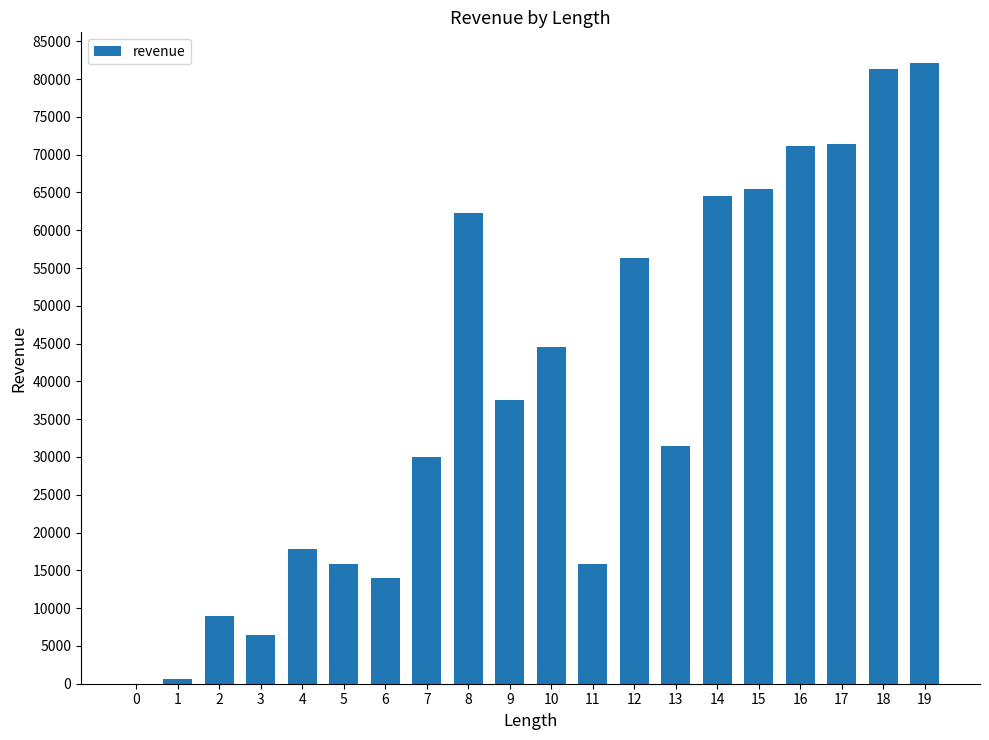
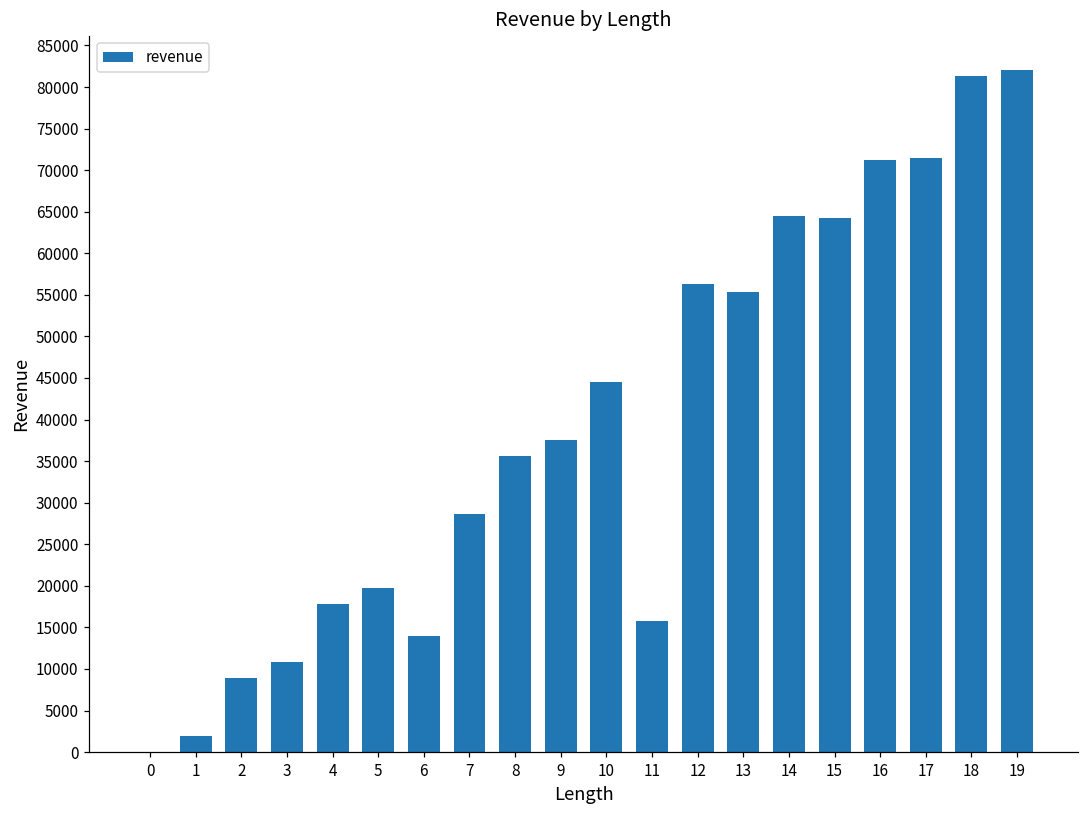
1: 1000 -> 2000
3: 6000 -> 11000
5: 16000 -> 20000
7: 30000 -> 29000
8: 62000 -> 36000
13: 31000 -> 55000
15: 65000 -> 64000
